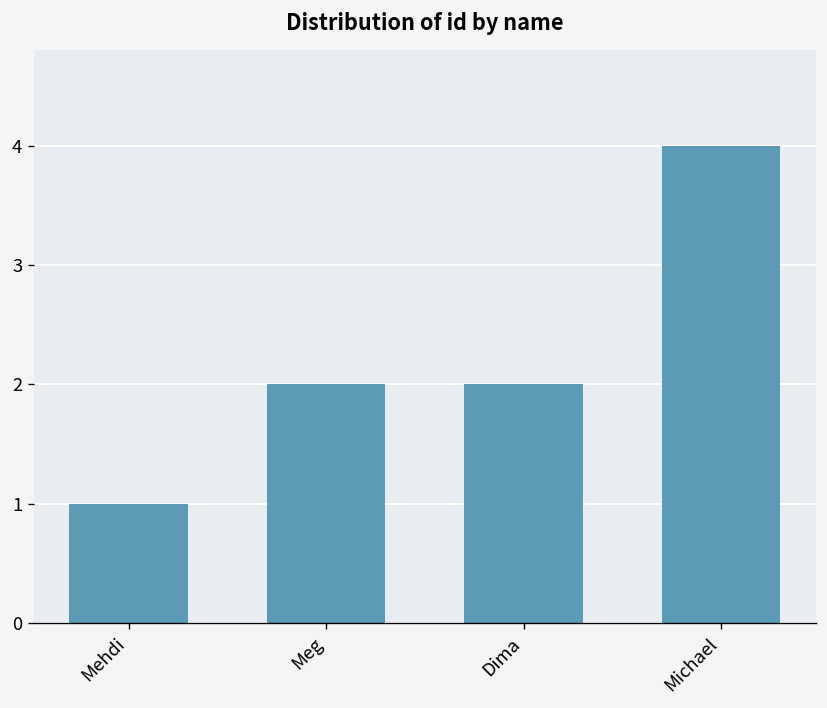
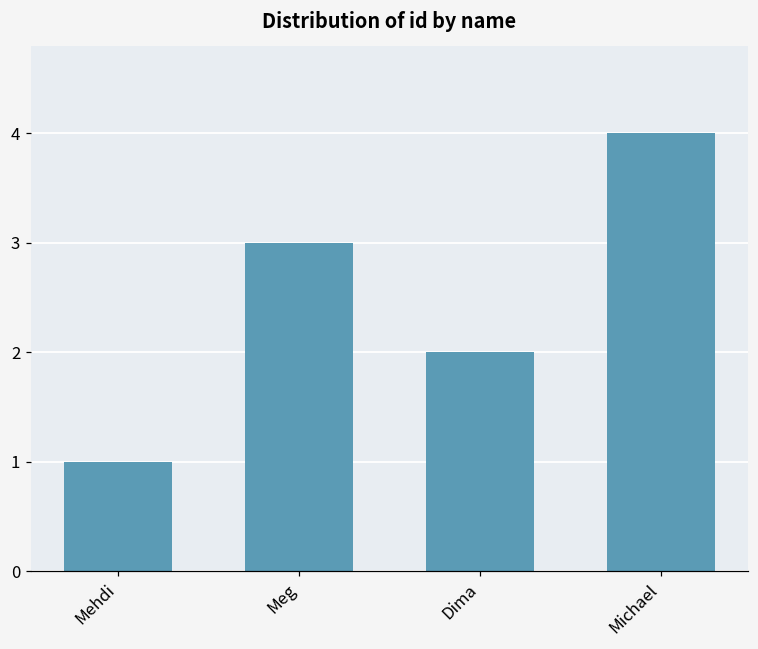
Meg: 2 -> 3
